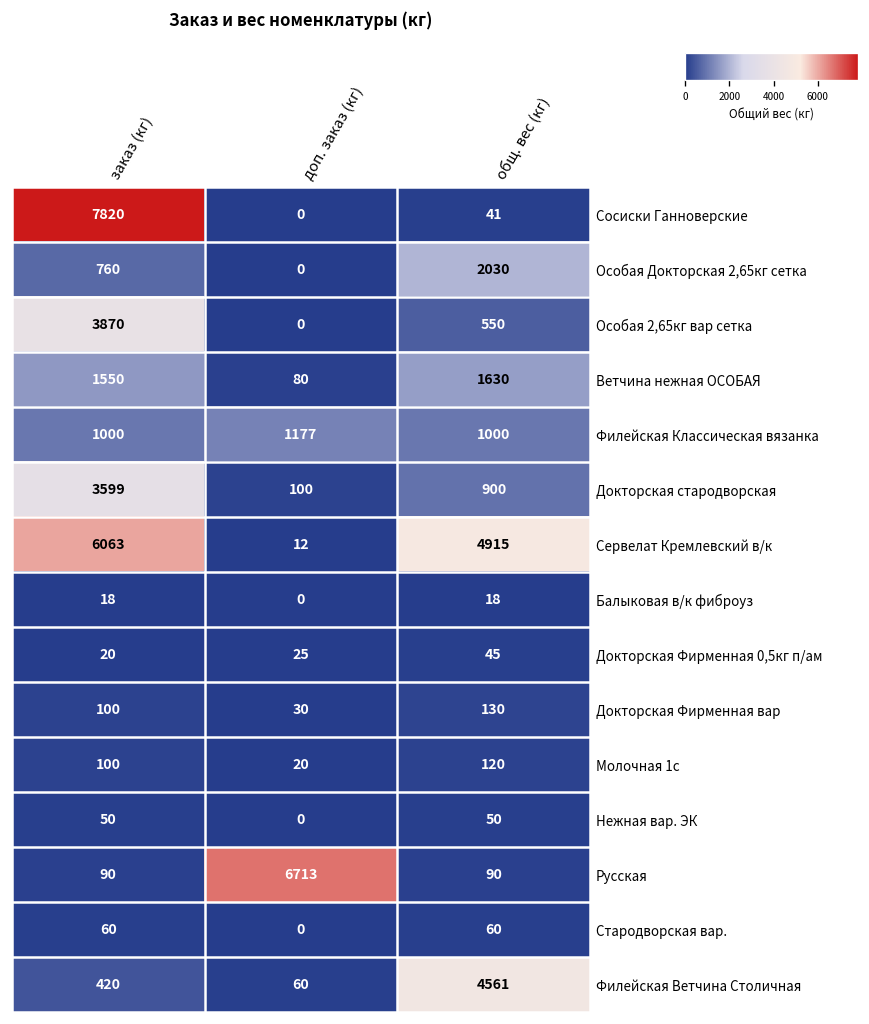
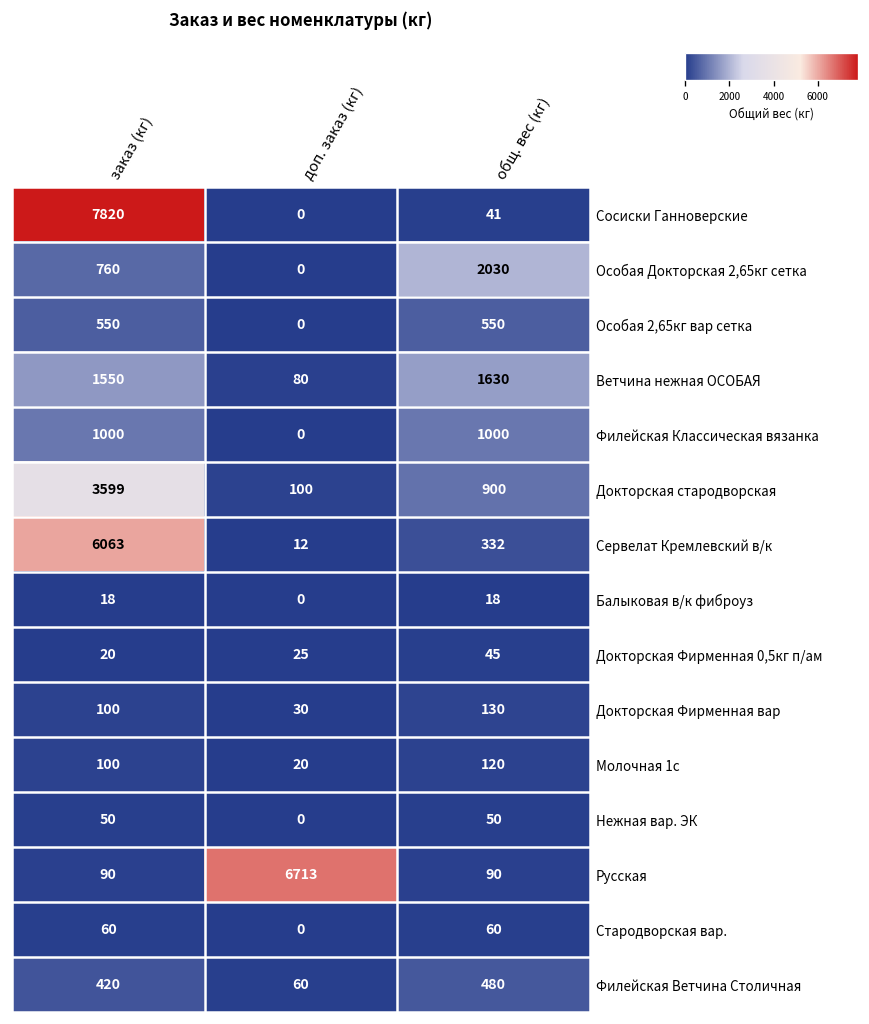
Особая 2,65кг вар сетка, заказ (кг): 3870 -> 550
Филейская Классическая вязанка, доп. заказ (кг): 1177 -> 0
Сервелат Кремлевский в/к, общ. вес (кг): 4915 -> 332
Филейская Ветчина Столичная, общ. вес (кг): 4561 -> 480
